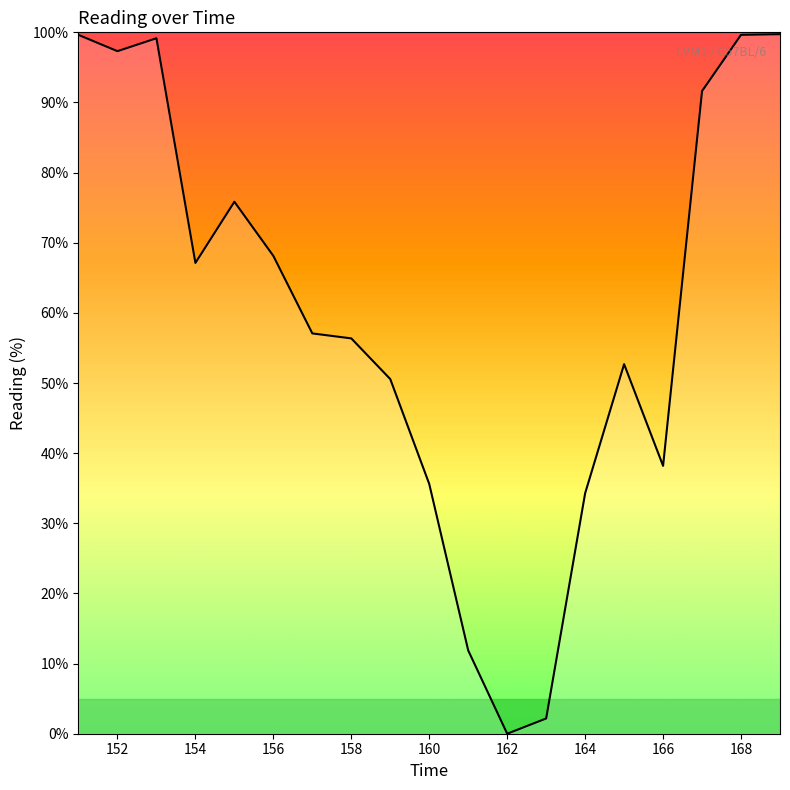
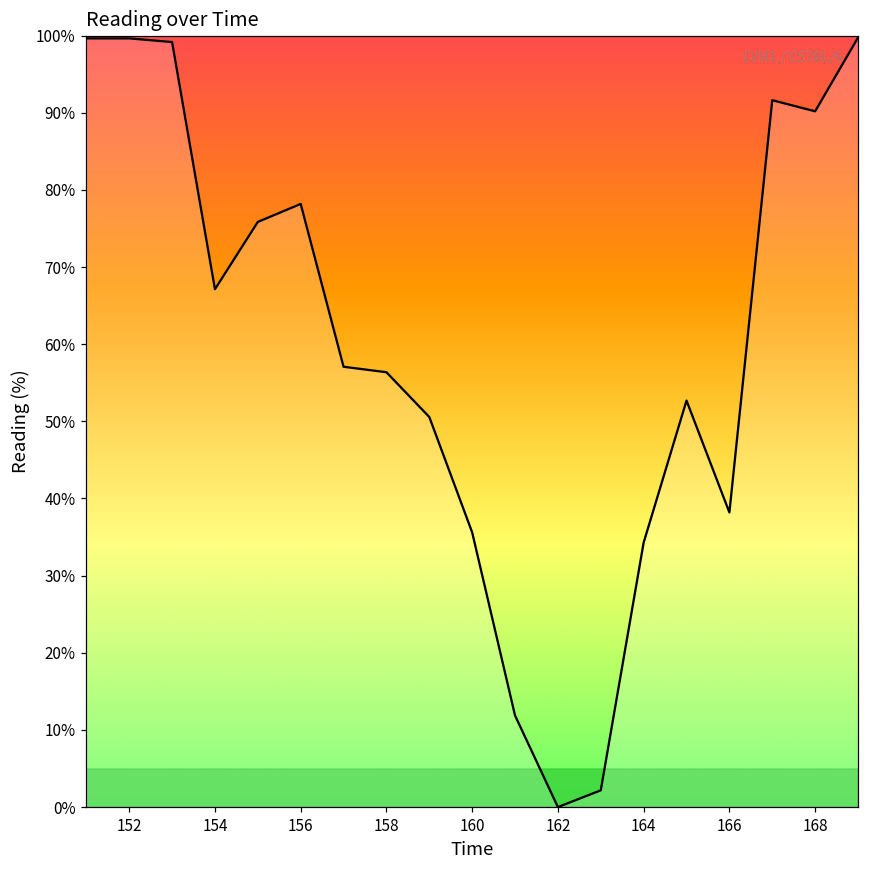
152: 97% -> 100%
156: 68% -> 78%
168: 100% -> 90%
